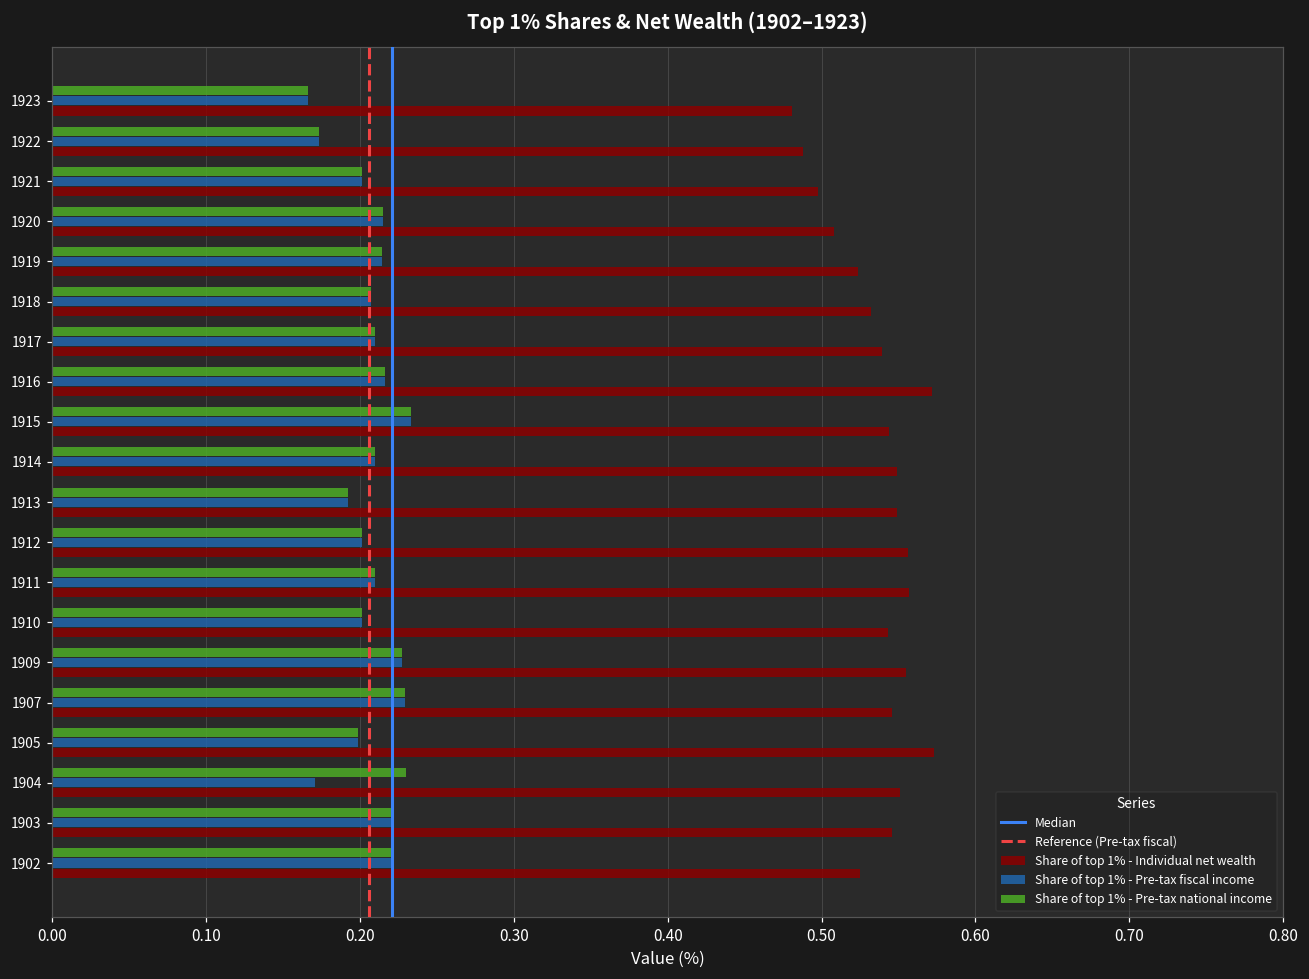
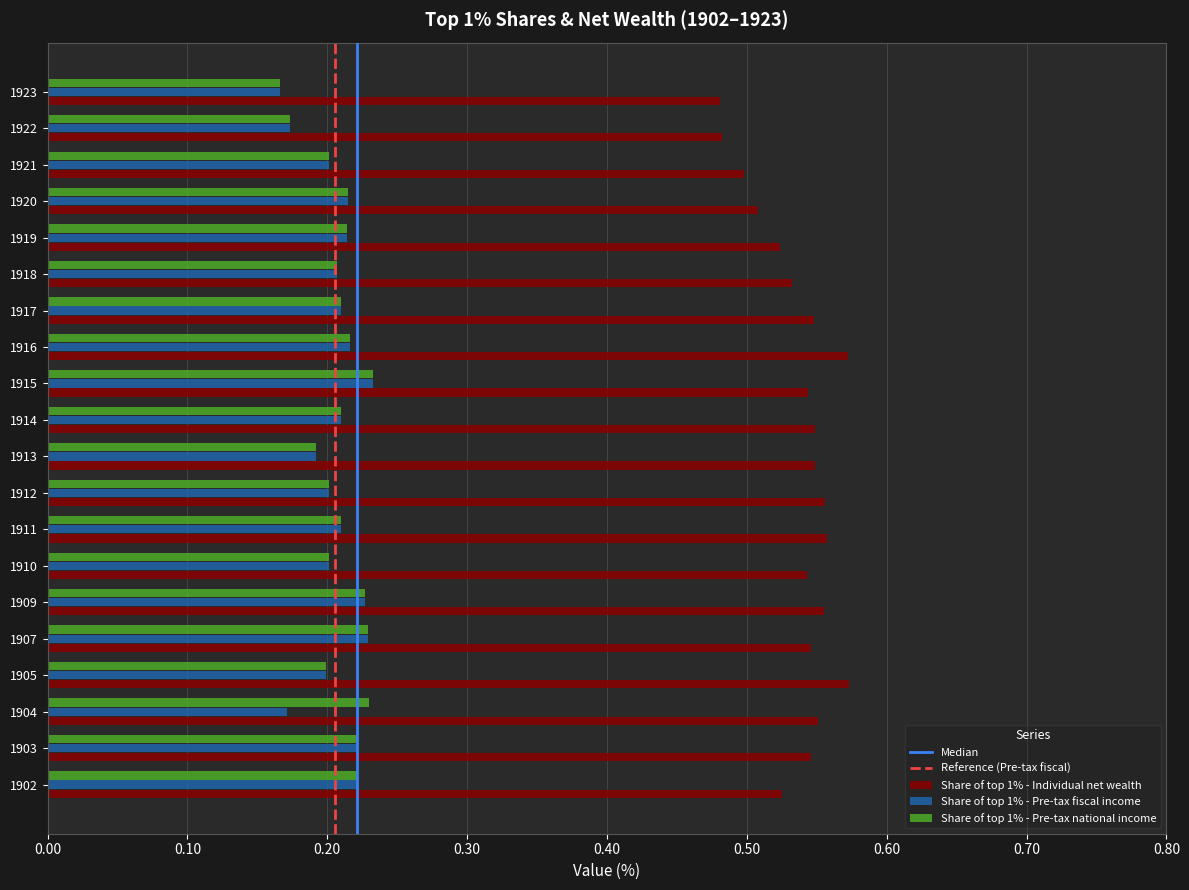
Share of top 1% - Individual net wealth, 1922: 0.488 -> 0.482
Share of top 1% - Individual net wealth, 1917: 0.539 -> 0.548
